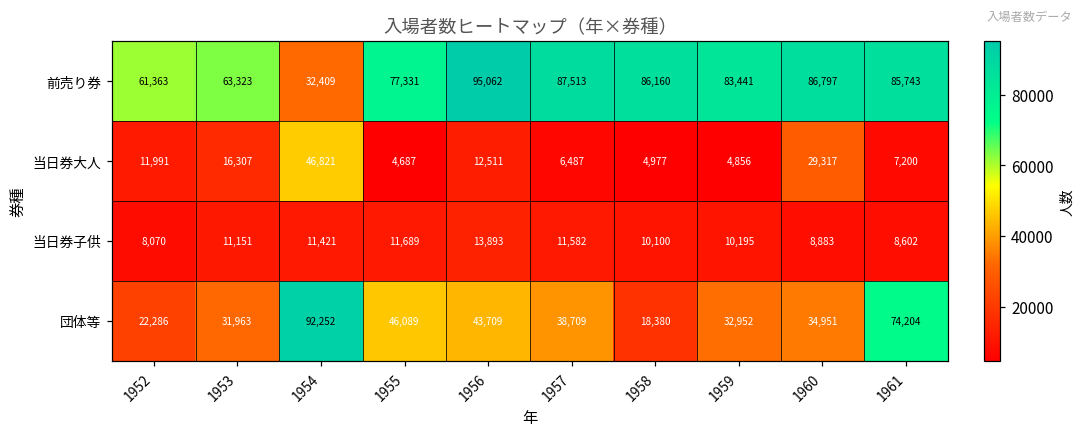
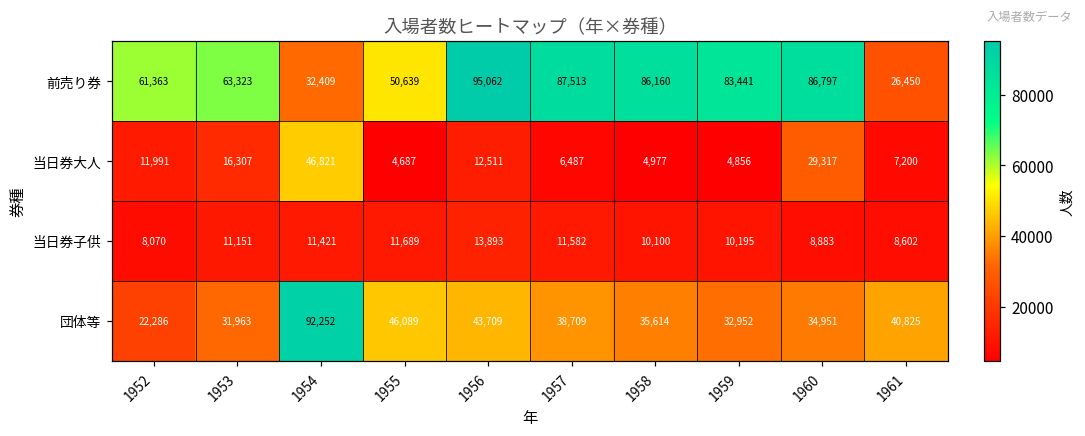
前売り券, 1955: 77,331 -> 50,639
前売り券, 1961: 85,743 -> 26,450
団体等, 1958: 18,380 -> 35,614
団体等, 1961: 74,204 -> 40,825
